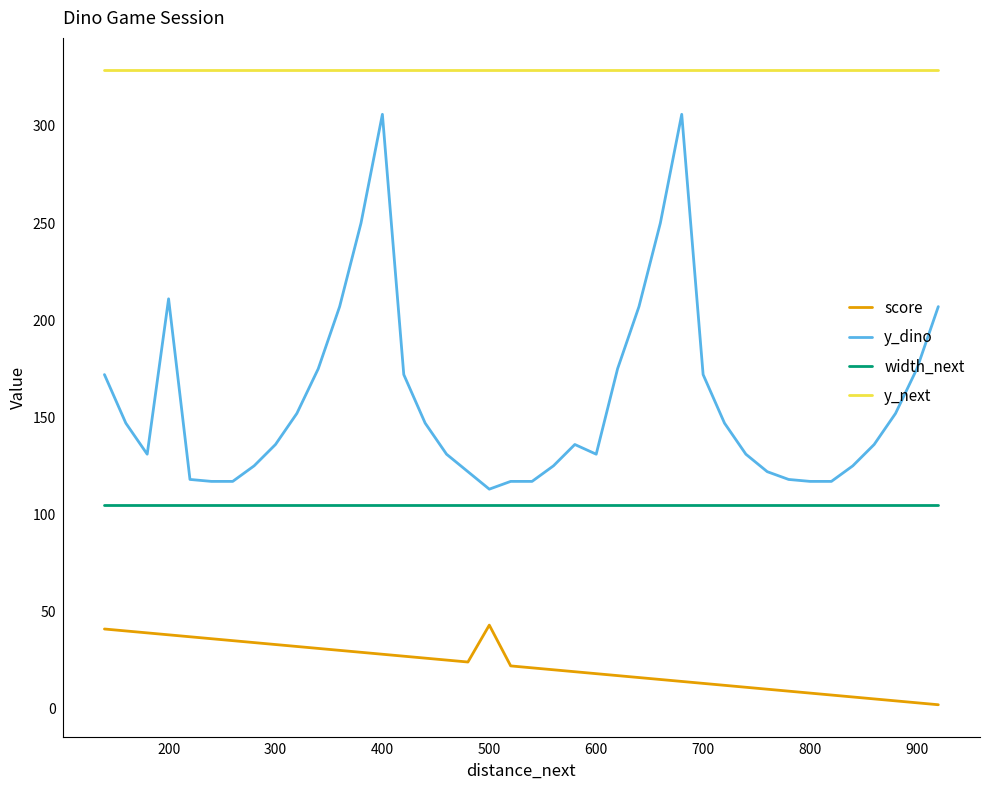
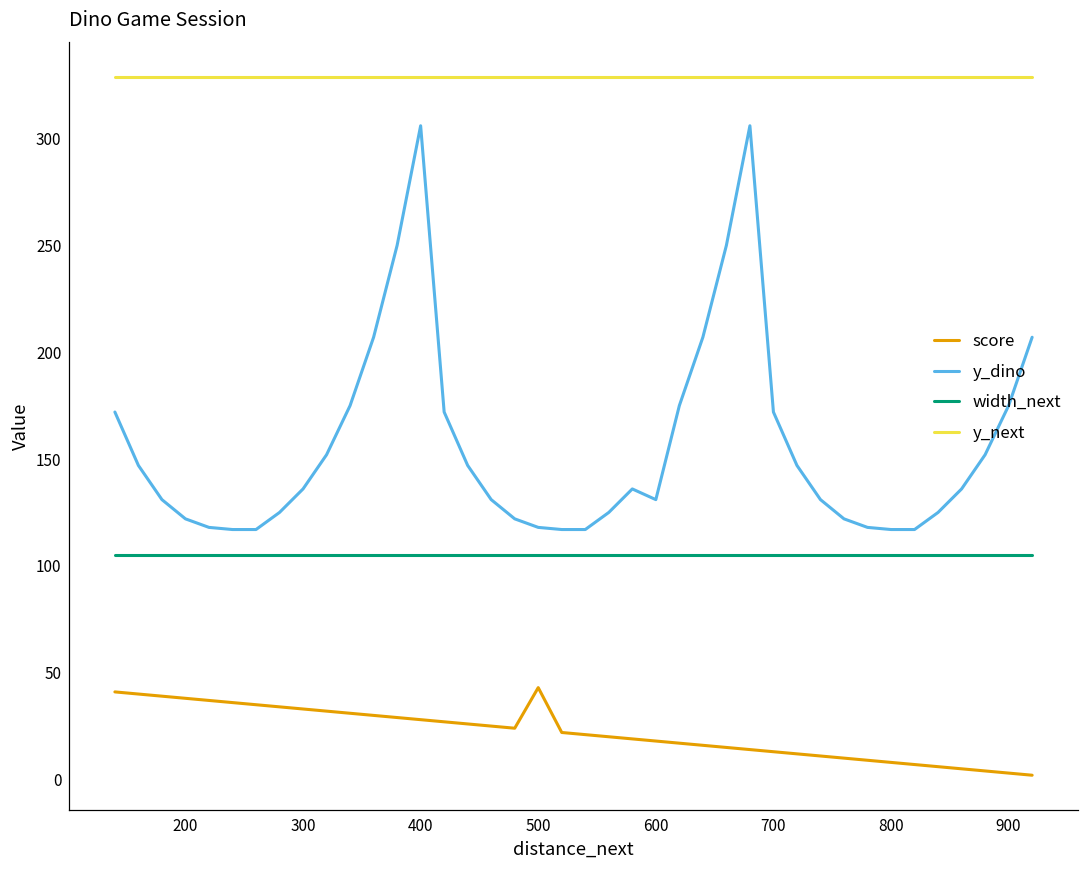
y_dino, 200: 211 -> 122
y_dino, 500: 113 -> 118
